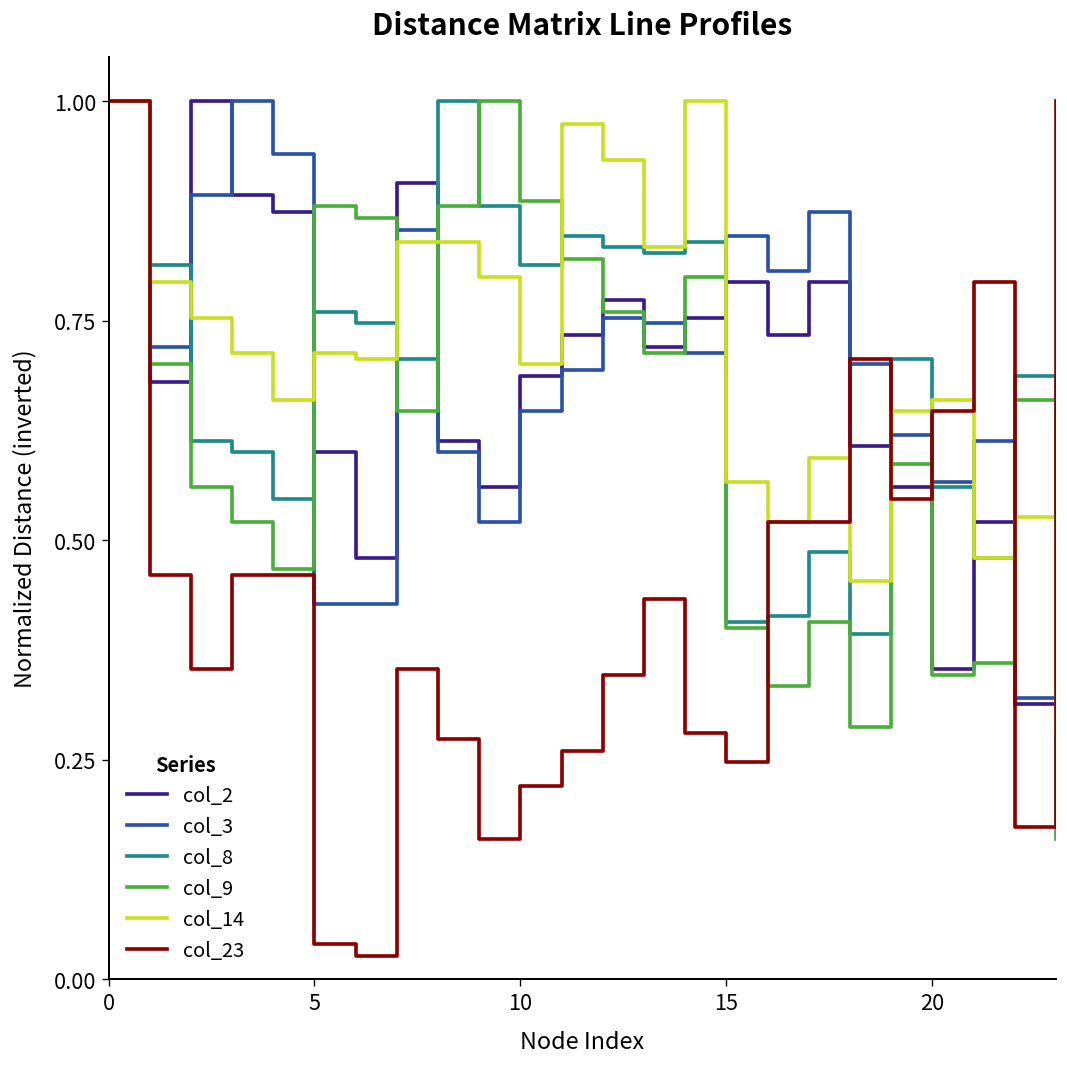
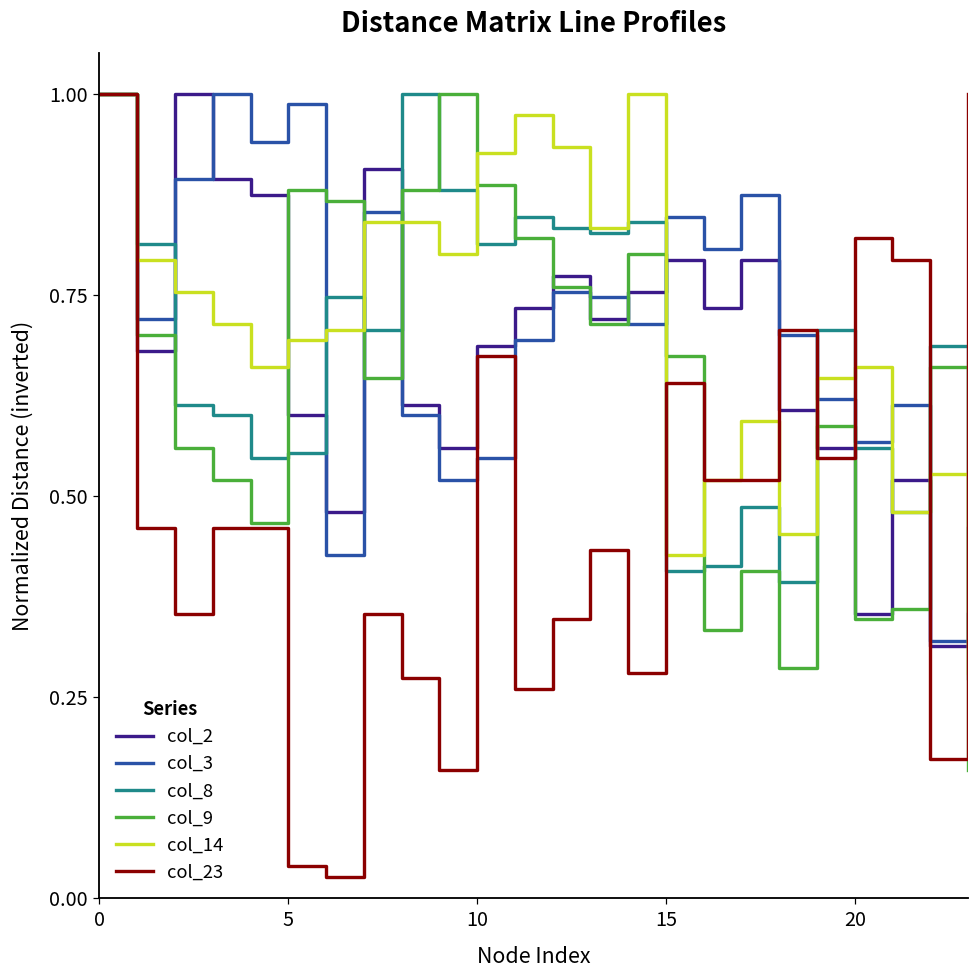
col_3, 5: 0.43 -> 0.99
col_8, 5: 0.76 -> 0.55
col_14, 5: 0.71 -> 0.69
col_3, 10: 0.65 -> 0.55
col_14, 10: 0.70 -> 0.93
col_23, 10: 0.22 -> 0.67
col_9, 15: 0.40 -> 0.67
col_14, 15: 0.57 -> 0.43
col_23, 15: 0.25 -> 0.64
col_23, 20: 0.65 -> 0.82
